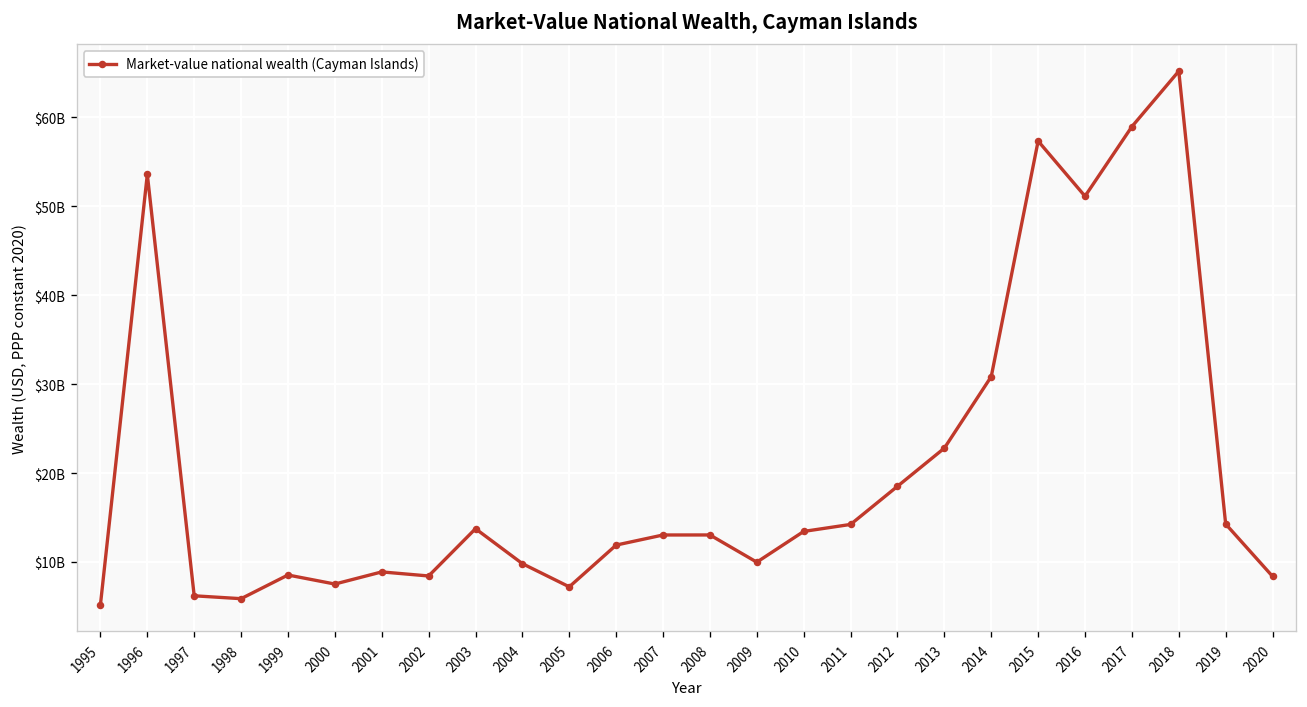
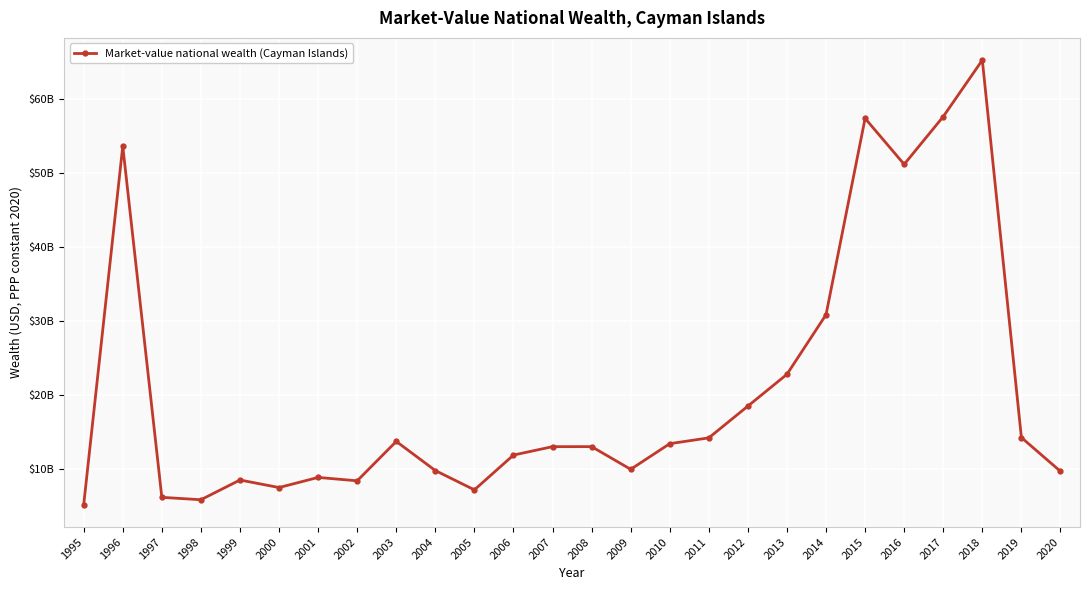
2017: $59000000000 -> $58000000000
2020: $8000000000 -> $10000000000
